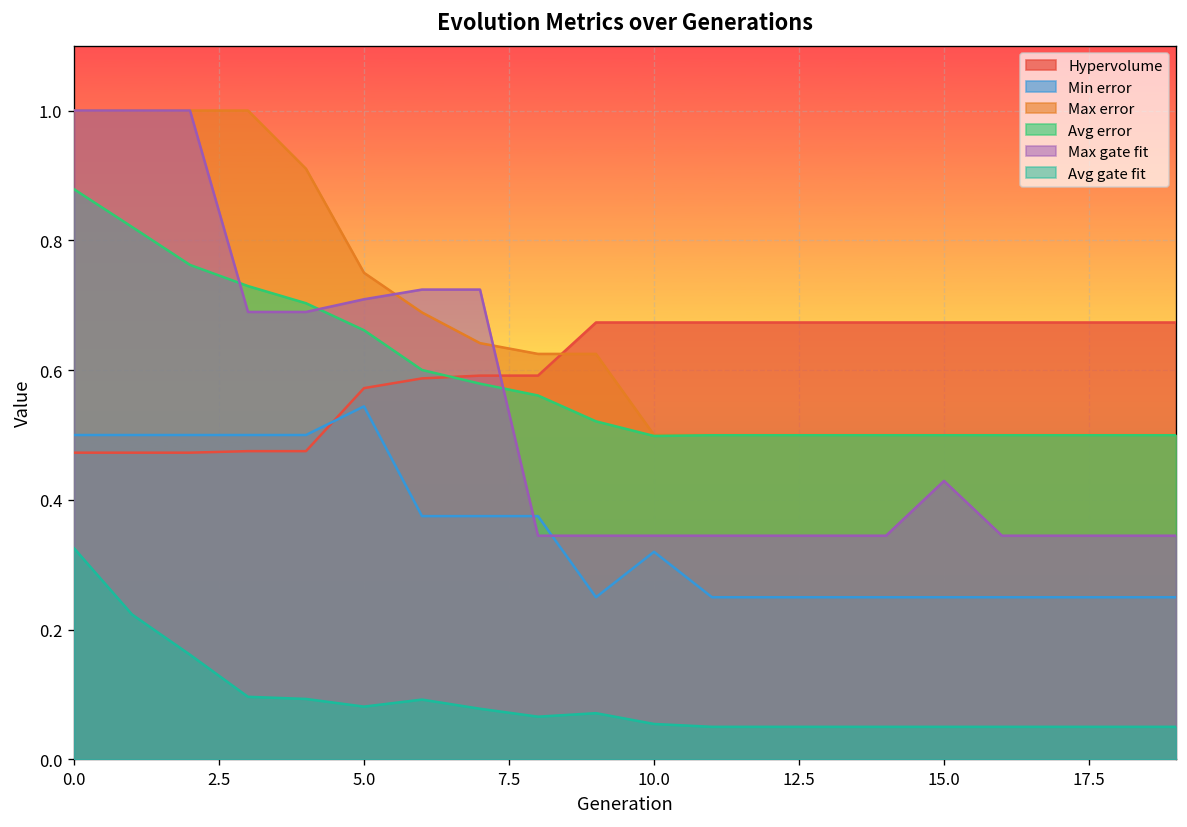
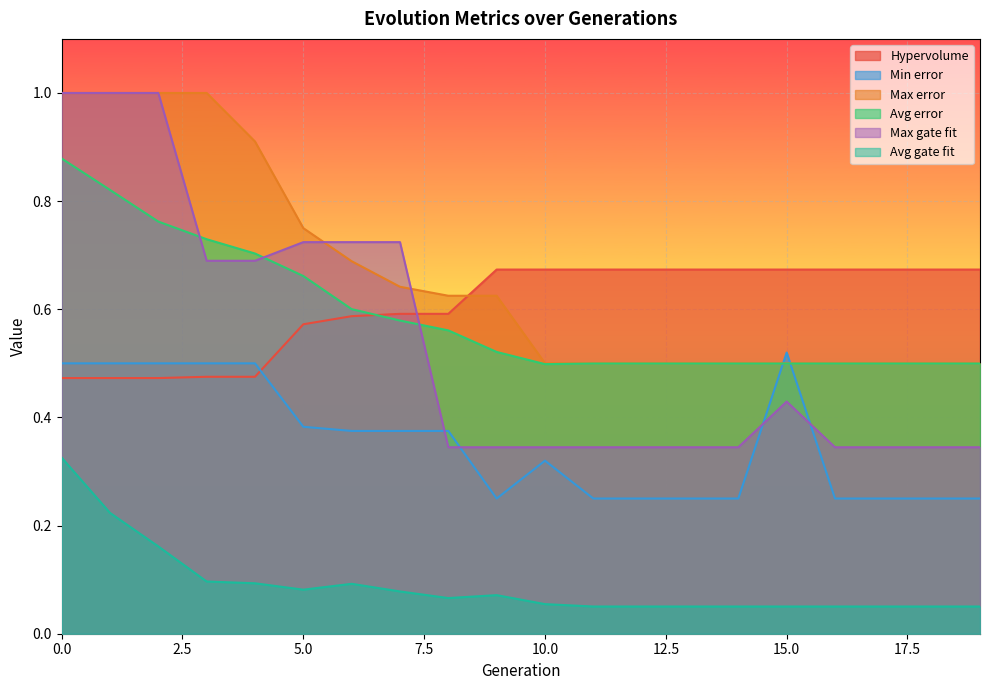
Min error, 5.0: 0.54 -> 0.38
Max gate fit, 5.0: 0.71 -> 0.72
Min error, 15.0: 0.25 -> 0.52
